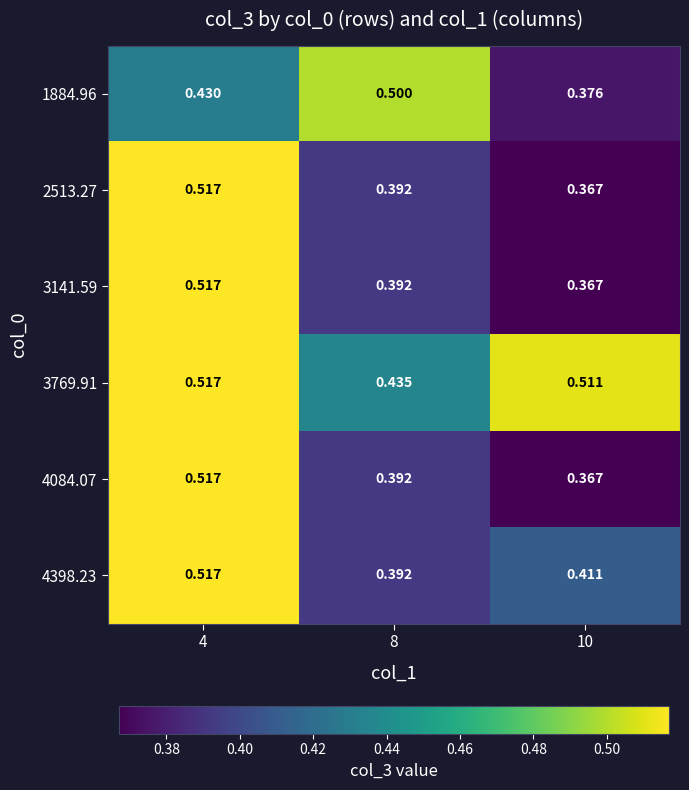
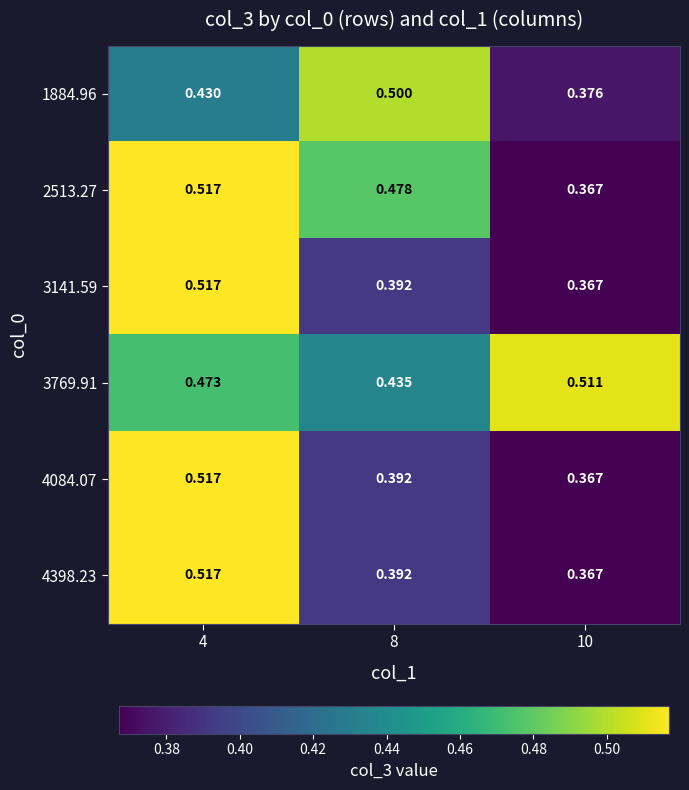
2513.27, 8: 0.392 -> 0.478
3769.91, 4: 0.517 -> 0.473
4398.23, 10: 0.411 -> 0.367
